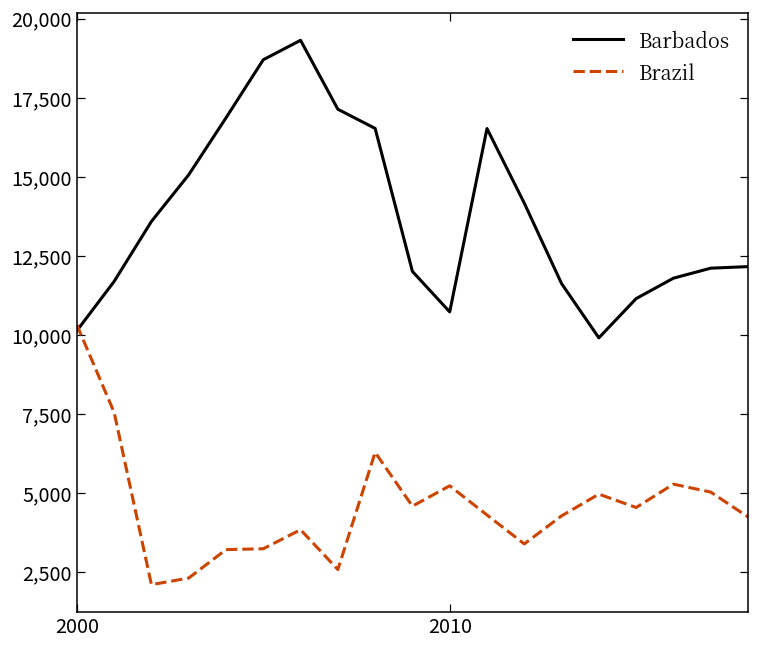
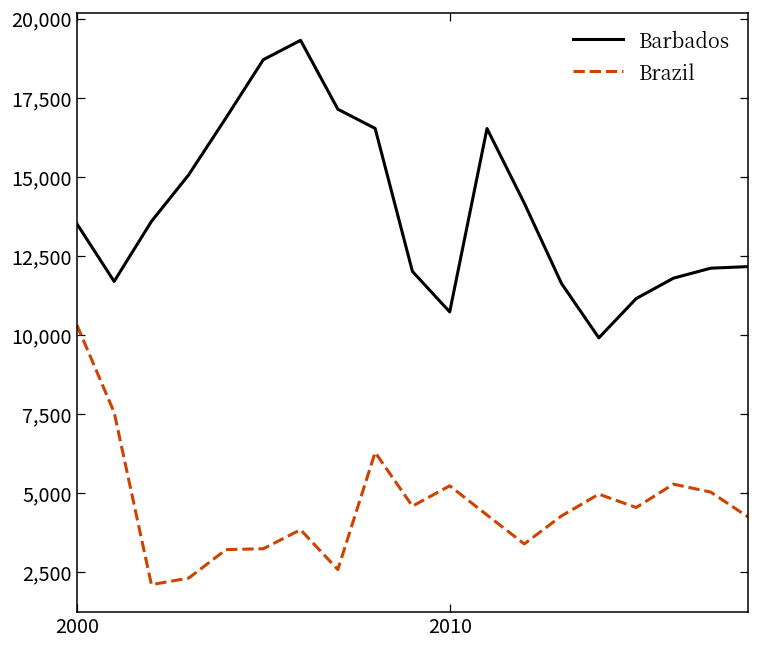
Barbados, 2000: 10,100 -> 13,500
